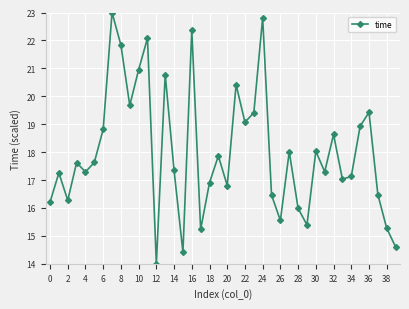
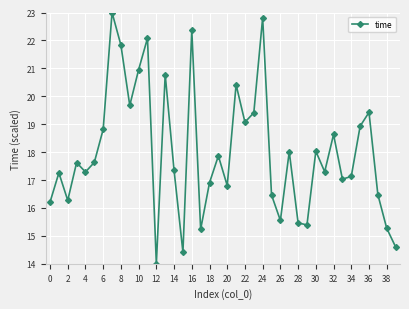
28: 16.0 -> 15.5
